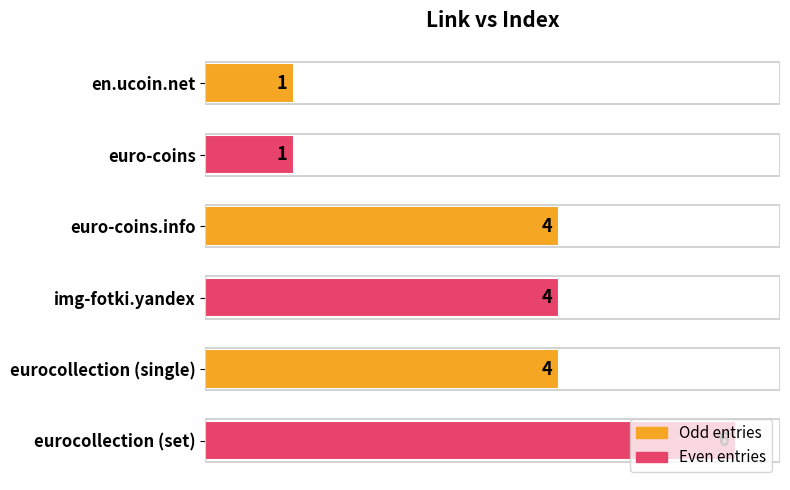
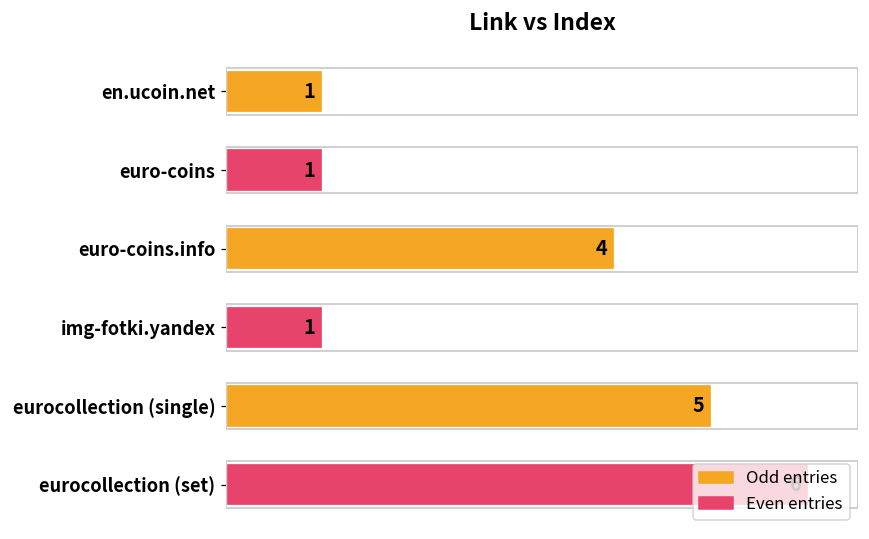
img-fotki.yandex: 4 -> 1
eurocollection (single): 4 -> 5
